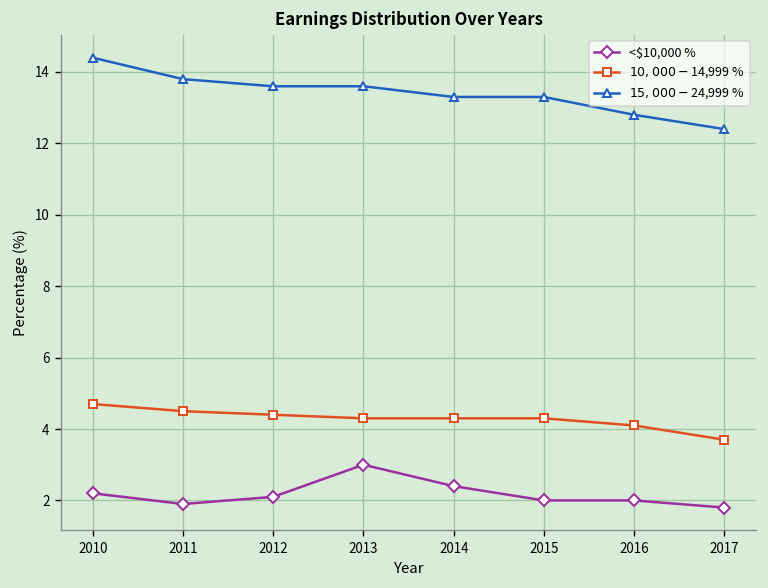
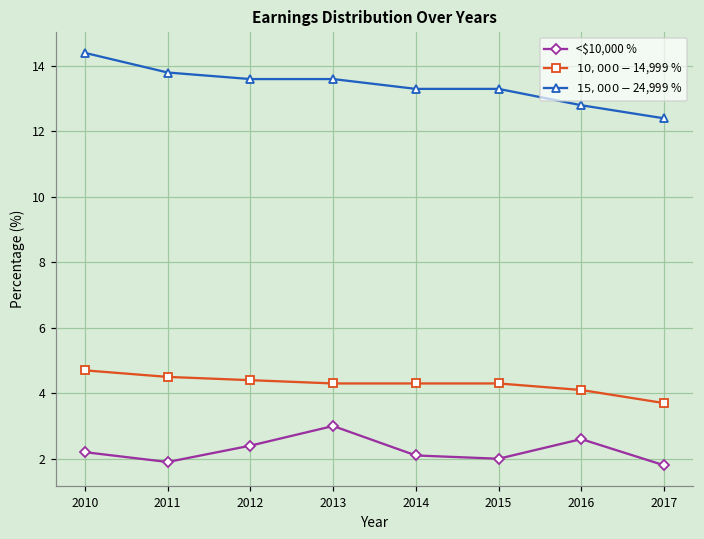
<$10,000 %, 2012: 2.1 -> 2.4
<$10,000 %, 2014: 2.4 -> 2.1
<$10,000 %, 2016: 2.0 -> 2.6
